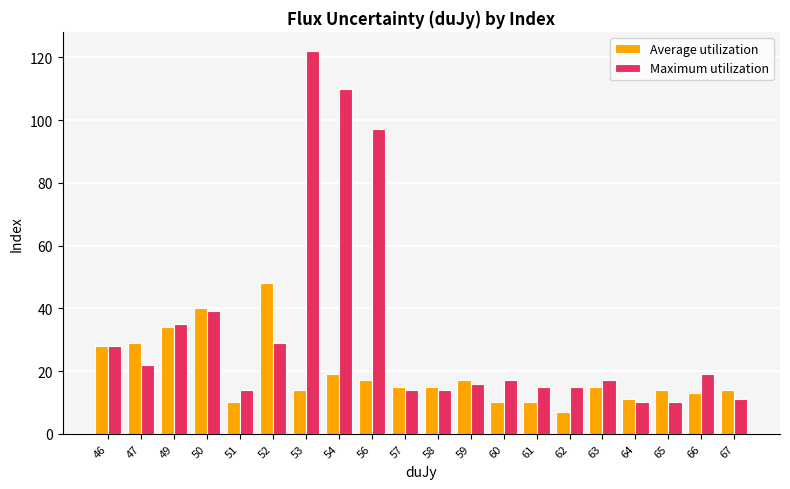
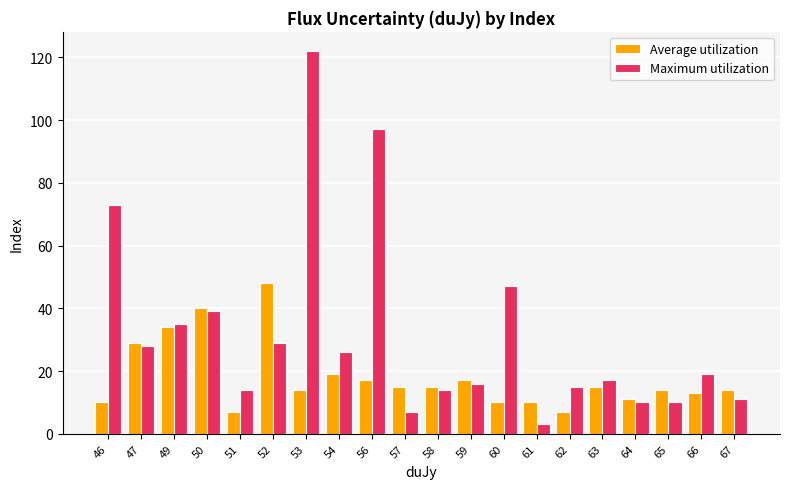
Average utilization, 46: 28 -> 10
Maximum utilization, 46: 28 -> 73
Maximum utilization, 47: 22 -> 28
Average utilization, 51: 10 -> 7
Maximum utilization, 54: 110 -> 26
Maximum utilization, 57: 14 -> 7
Maximum utilization, 60: 17 -> 47
Maximum utilization, 61: 15 -> 3
